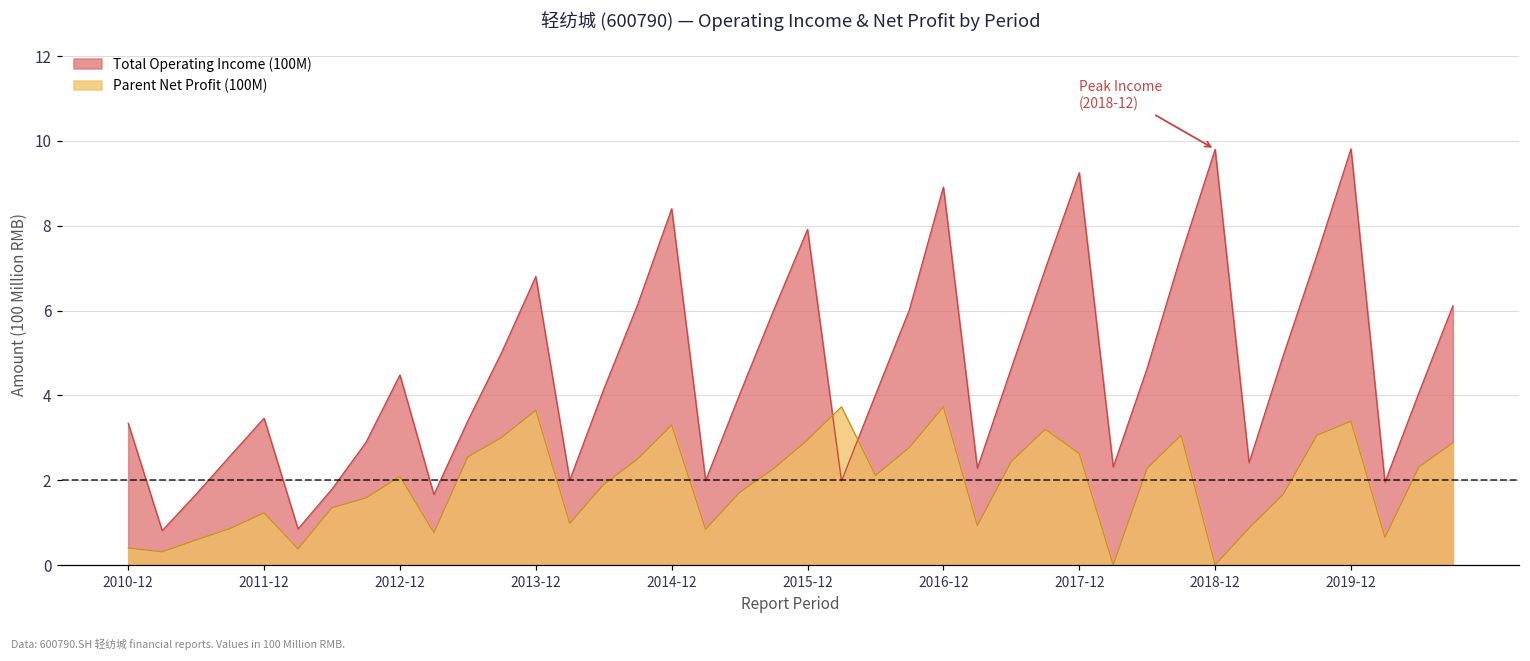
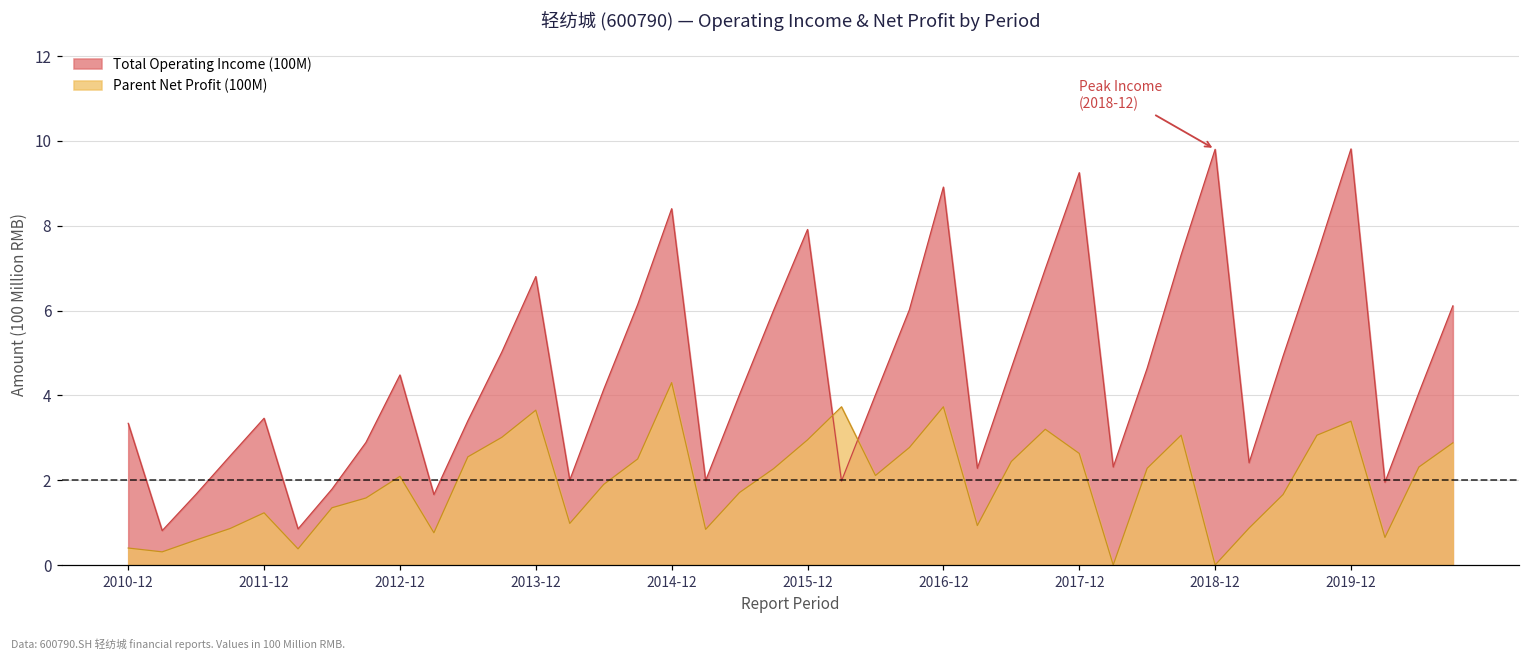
Parent Net Profit (100M), 2014-12: 3.3 -> 4.3
